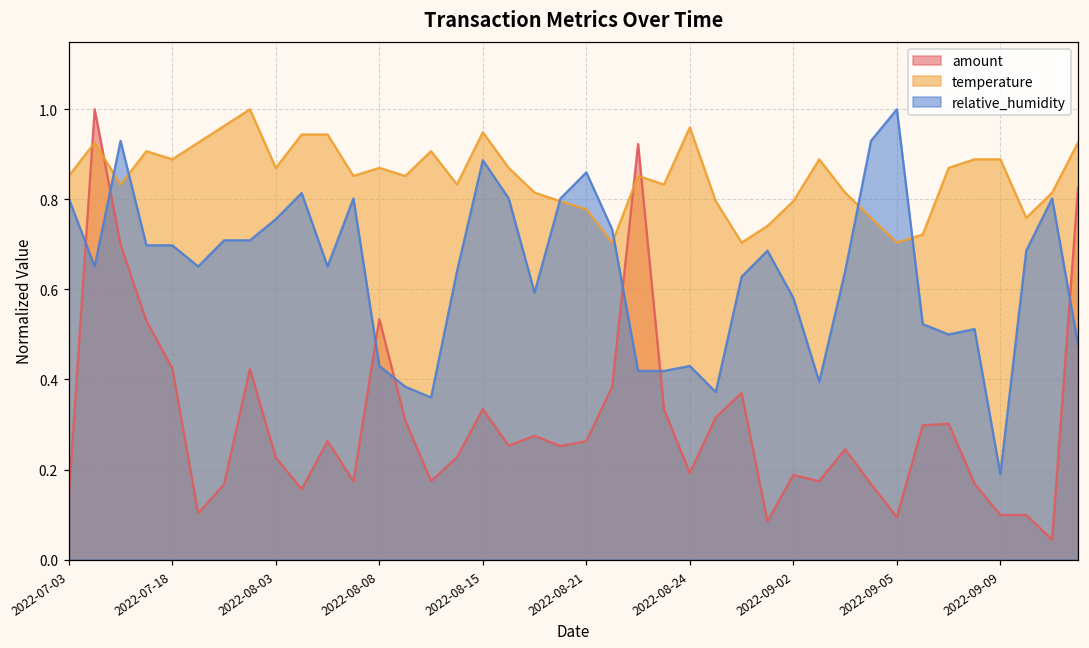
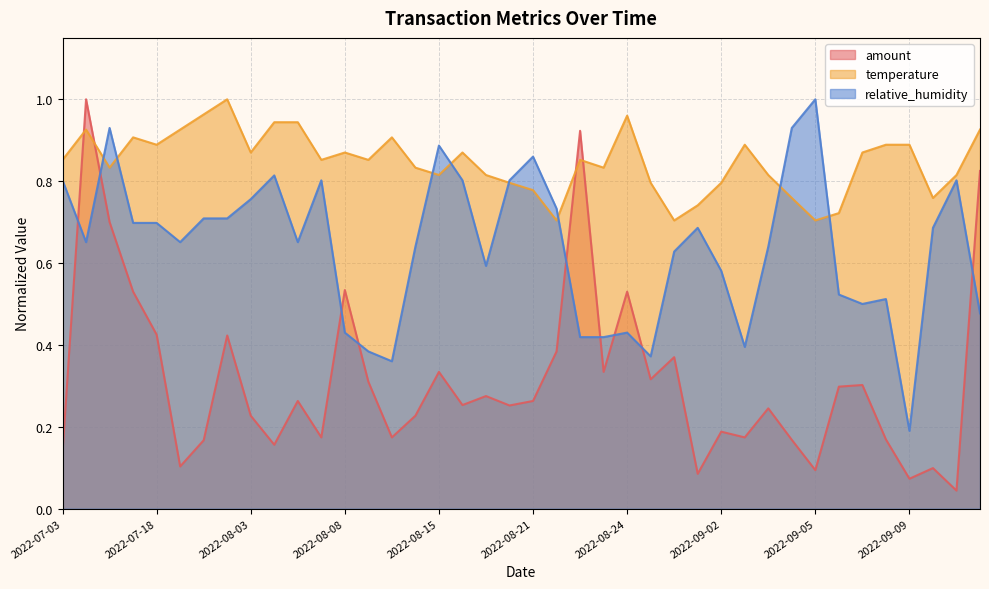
temperature, 2022-08-15: 0.95 -> 0.82
amount, 2022-08-24: 0.19 -> 0.53
amount, 2022-09-09: 0.10 -> 0.07
